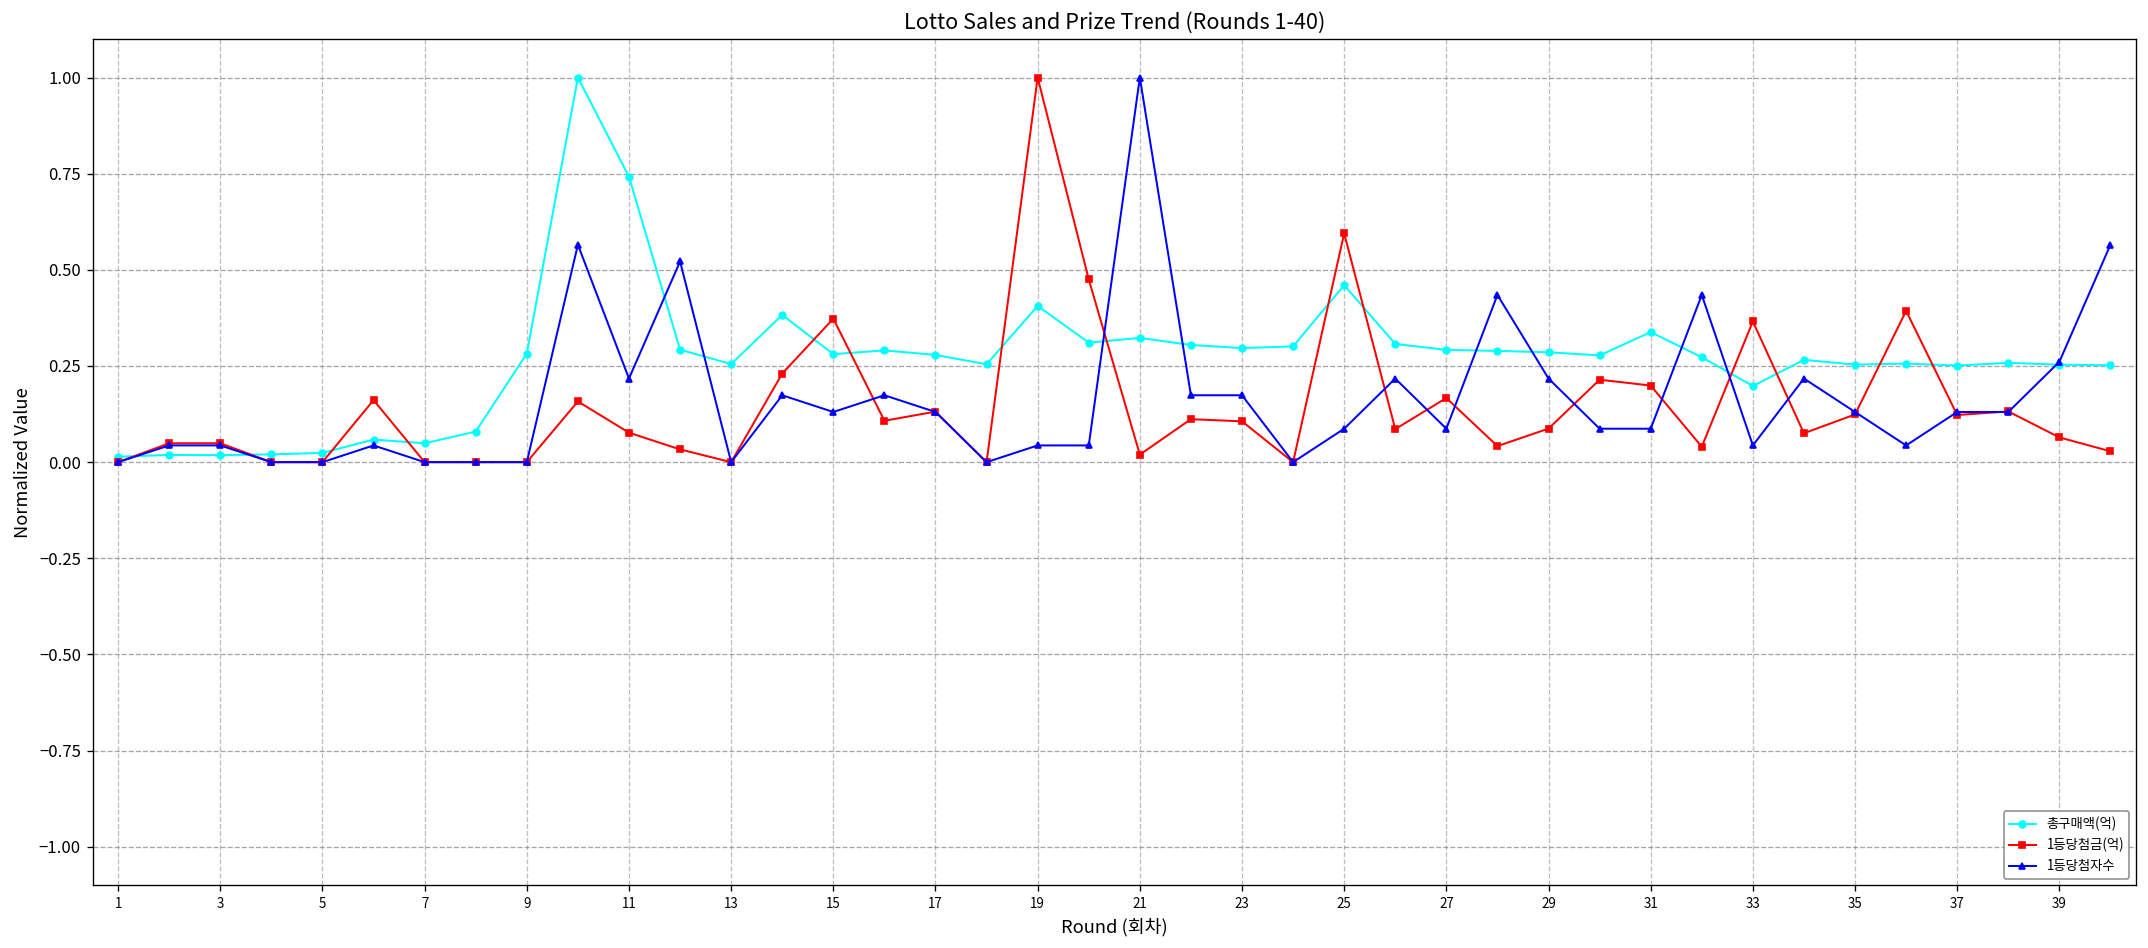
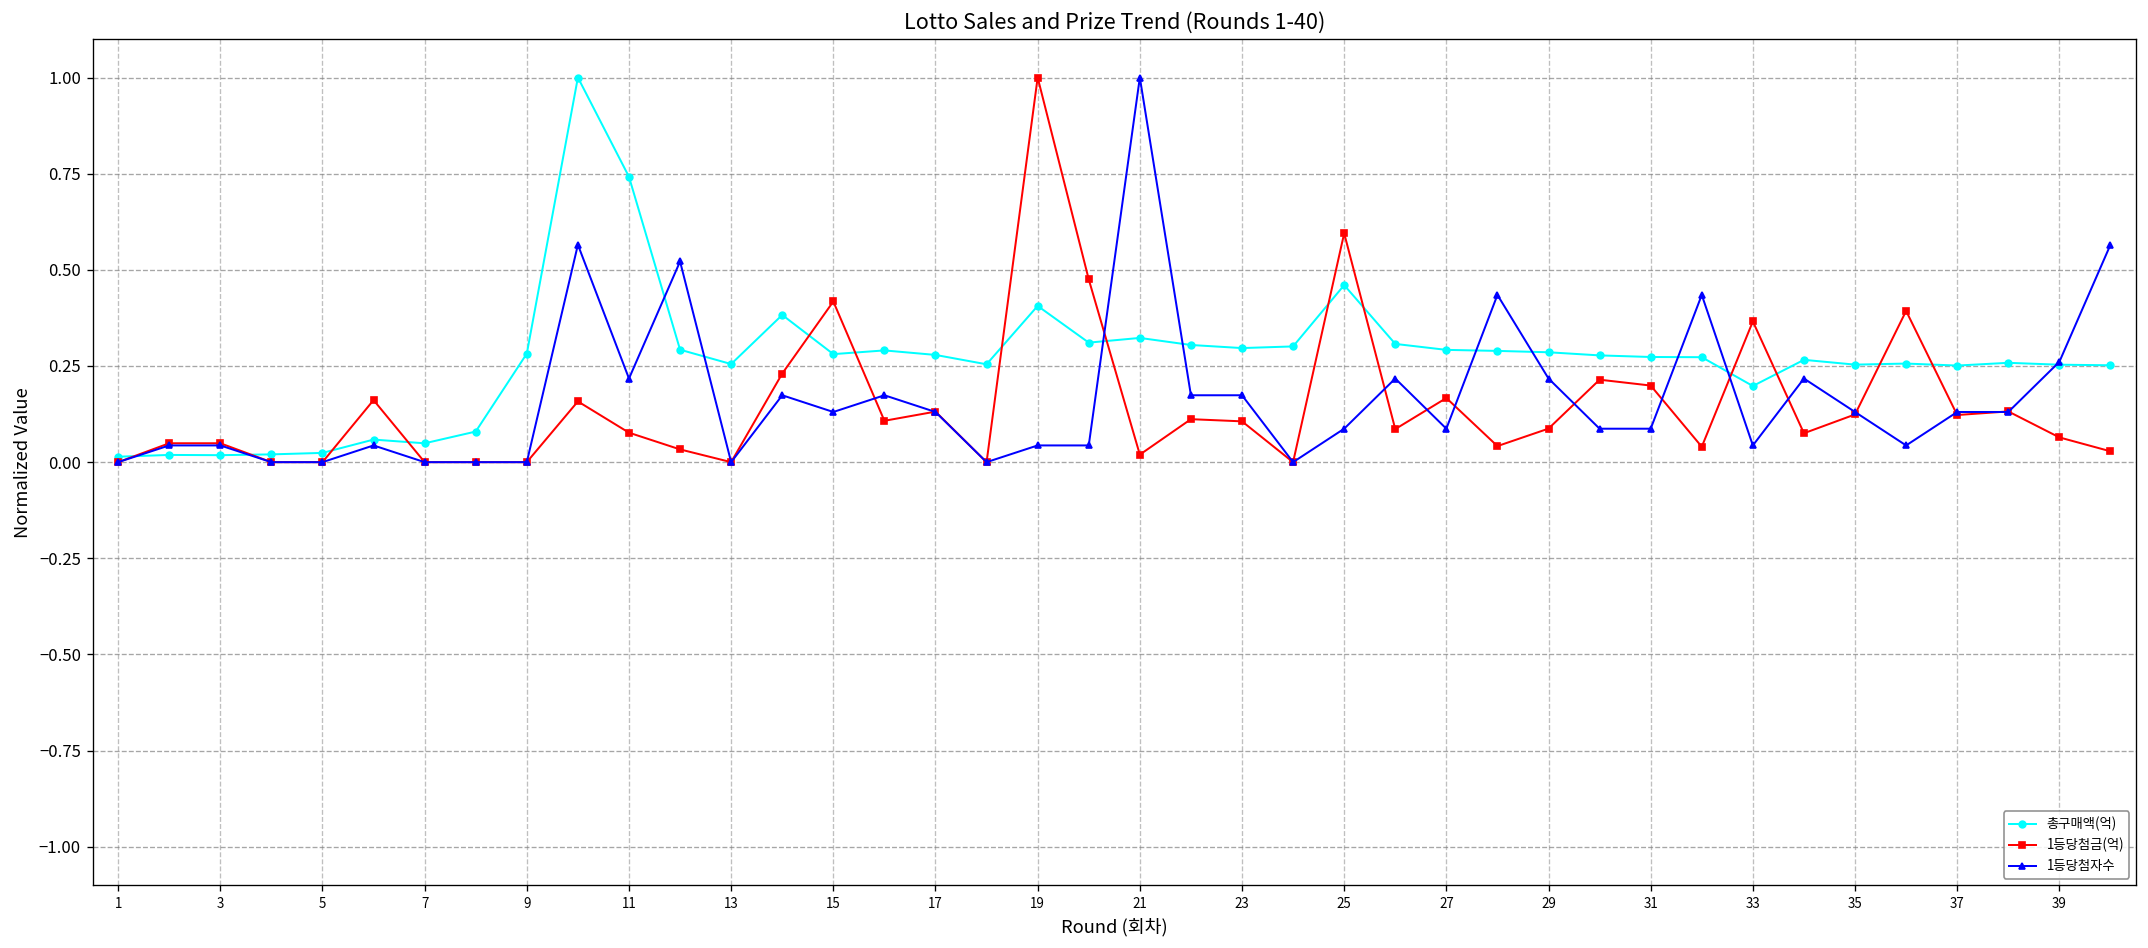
1등당첨금(억), 15: 0.37 -> 0.42
총구매액(억), 31: 0.34 -> 0.27
